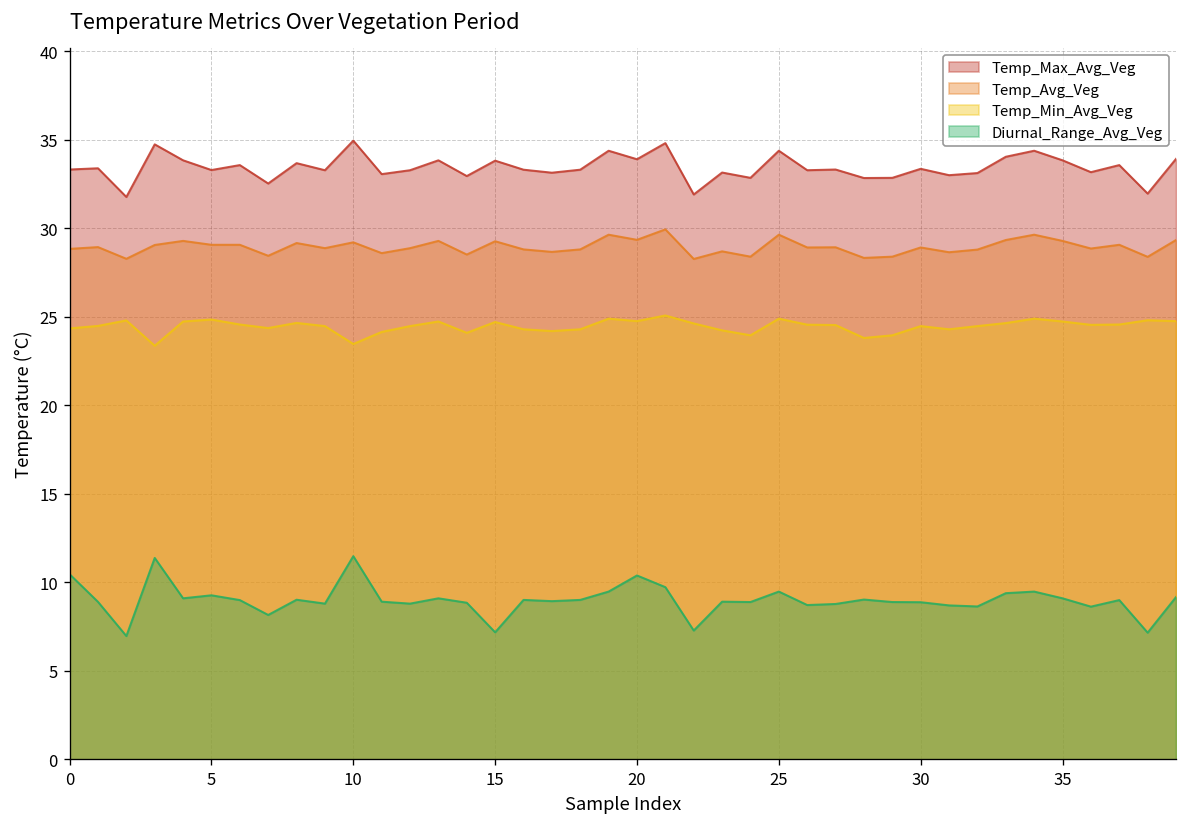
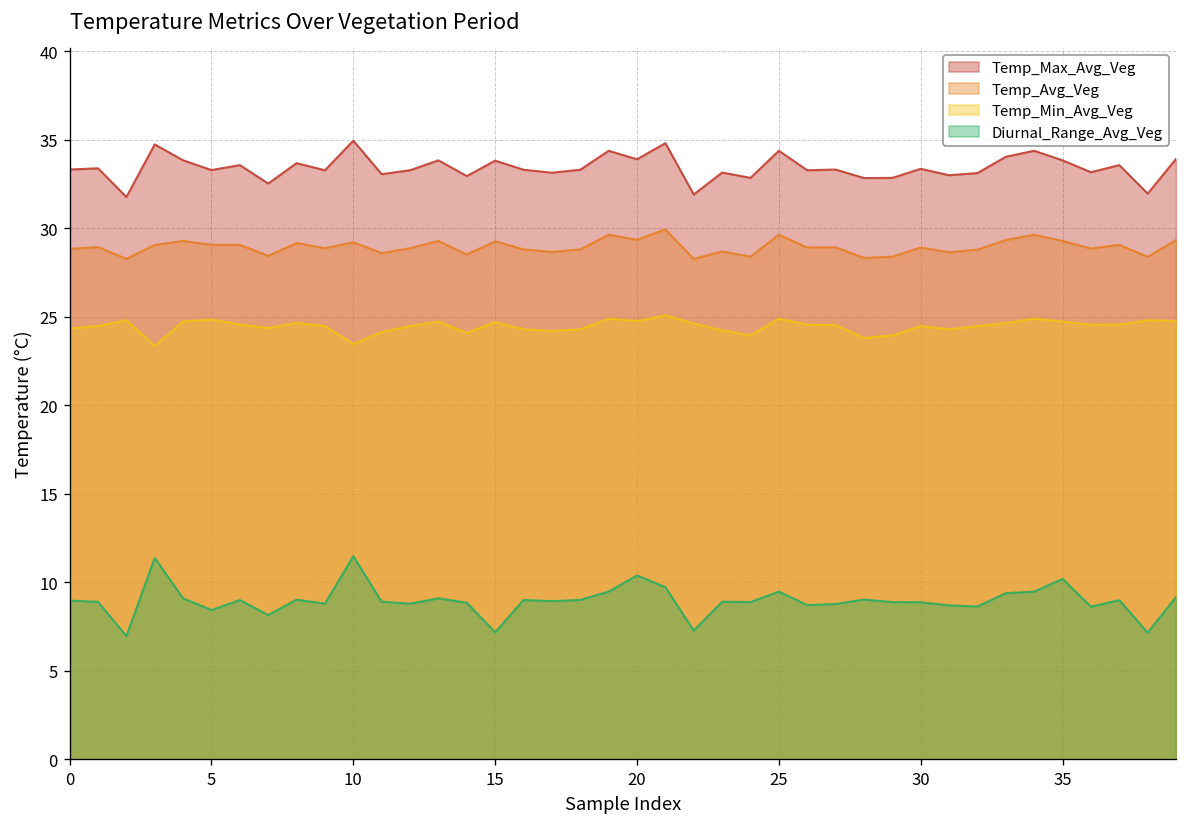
Diurnal_Range_Avg_Veg, 0: 10.5 -> 9.0
Diurnal_Range_Avg_Veg, 5: 9.3 -> 8.4
Diurnal_Range_Avg_Veg, 35: 9.1 -> 10.2
